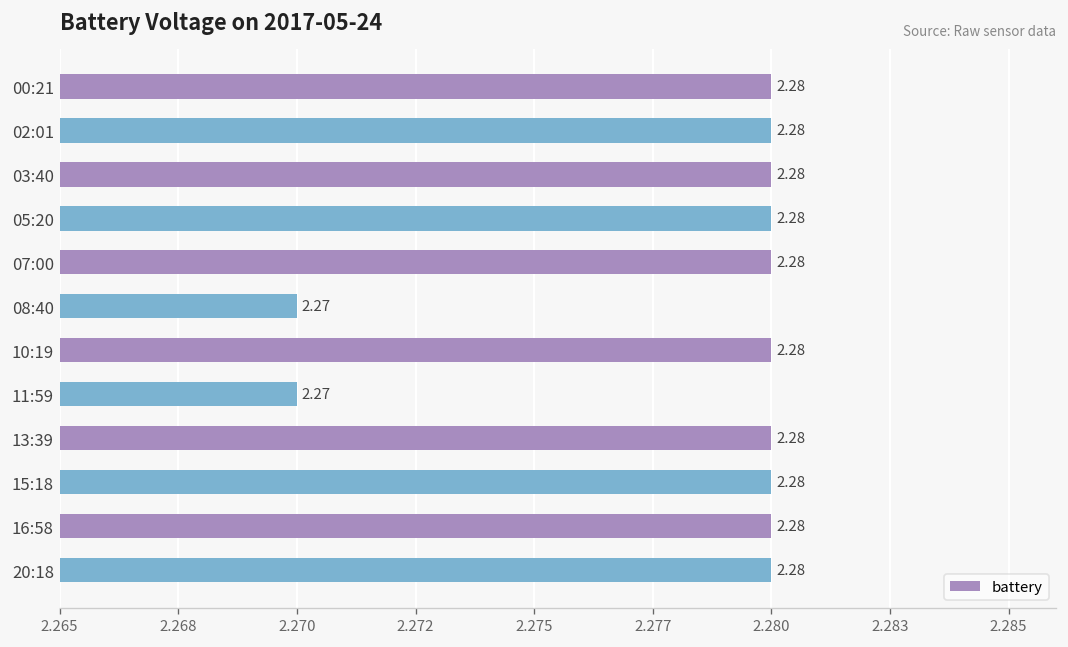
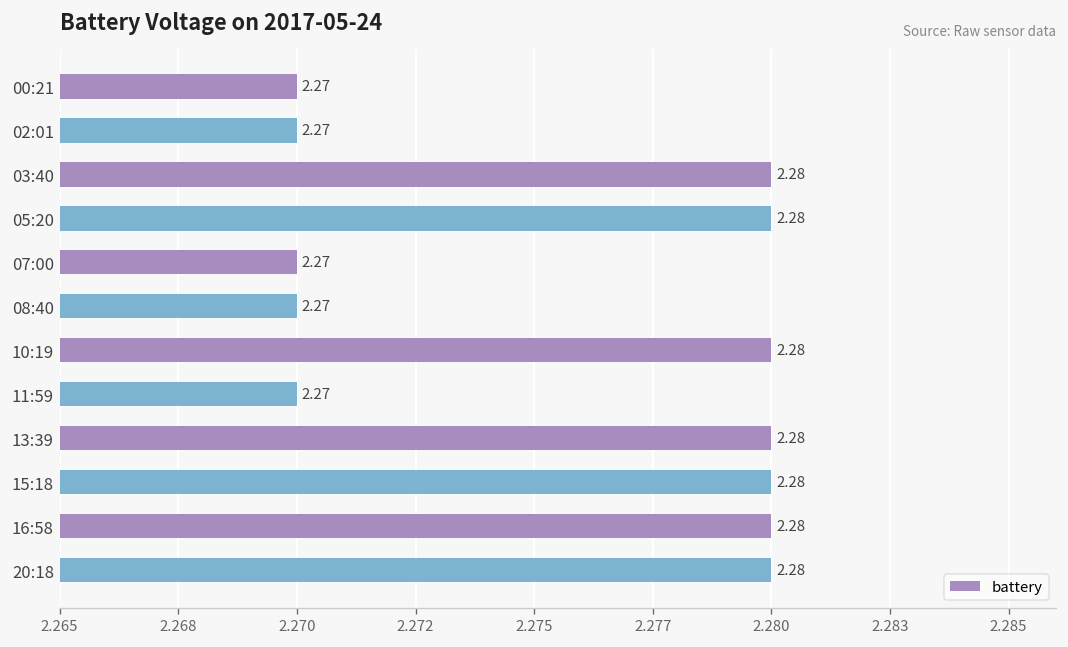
00:21: 2.28 -> 2.27
02:01: 2.28 -> 2.27
07:00: 2.28 -> 2.27
